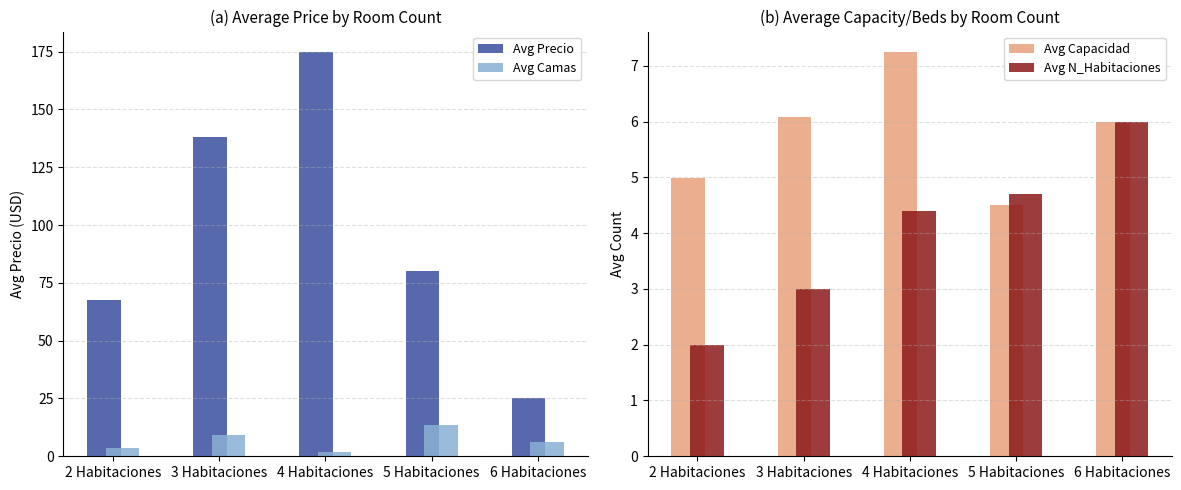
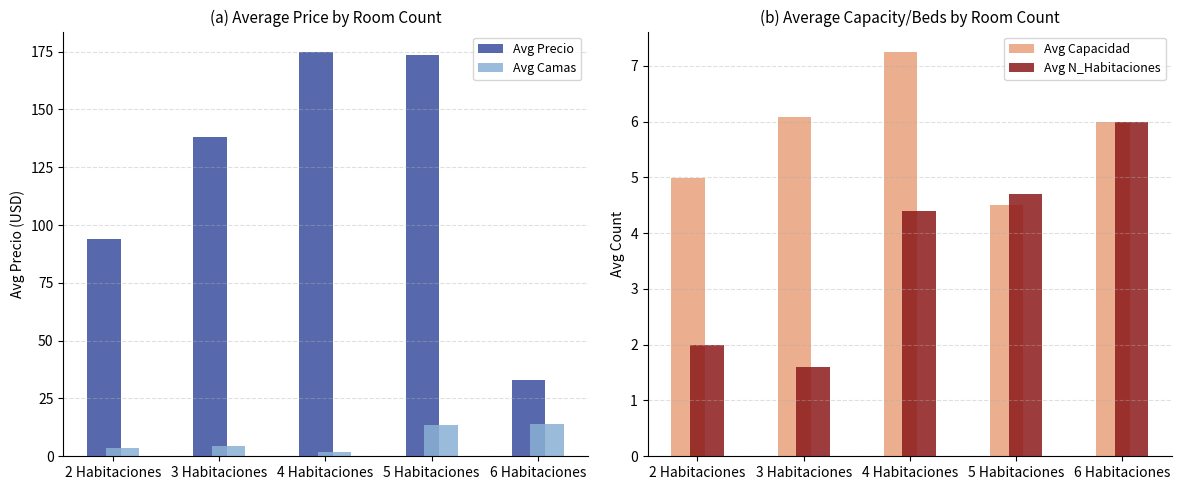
(a) Average Price by Room Count, Avg Precio, 2 Habitaciones: 68 -> 94
(a) Average Price by Room Count, Avg Camas, 3 Habitaciones: 9 -> 5
(a) Average Price by Room Count, Avg Precio, 5 Habitaciones: 80 -> 174
(a) Average Price by Room Count, Avg Precio, 6 Habitaciones: 25 -> 33
(a) Average Price by Room Count, Avg Camas, 6 Habitaciones: 6 -> 14
(b) Average Capacity/Beds by Room Count, Avg N_Habitaciones, 3 Habitaciones: 3.0 -> 1.6
